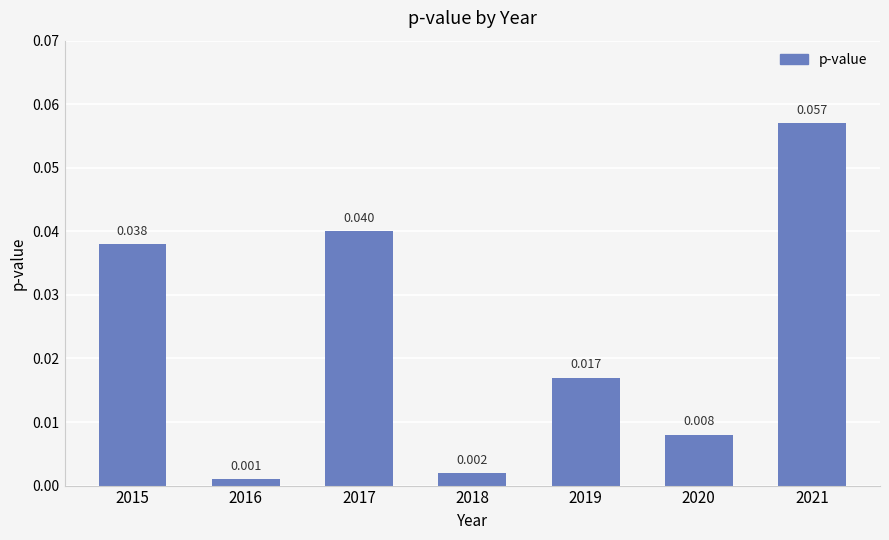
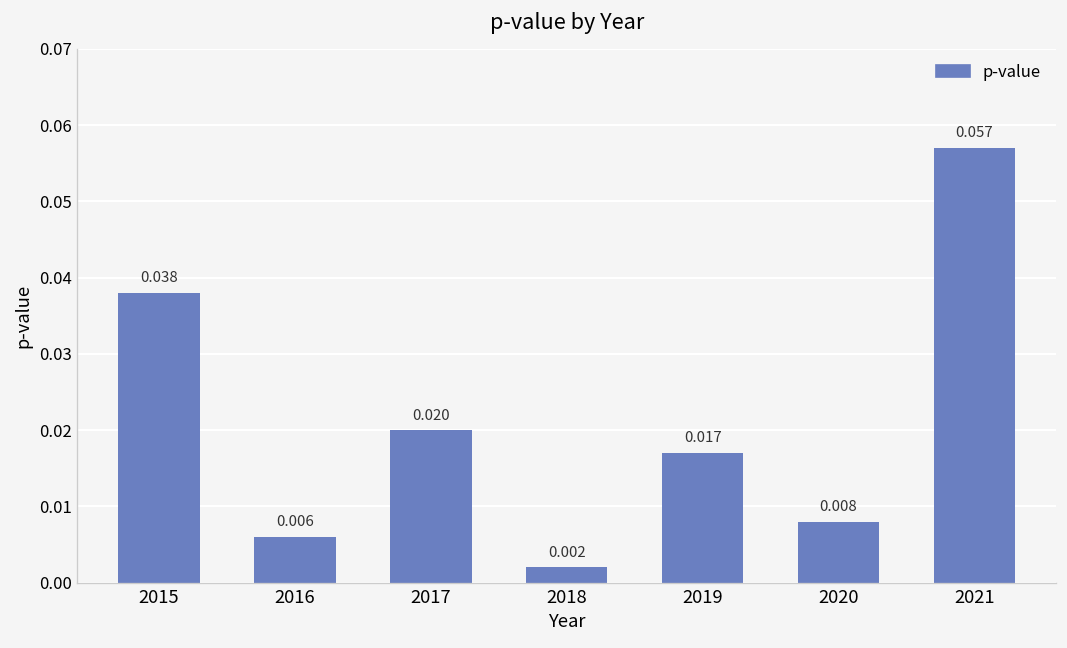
2016: 0.001 -> 0.006
2017: 0.040 -> 0.020
